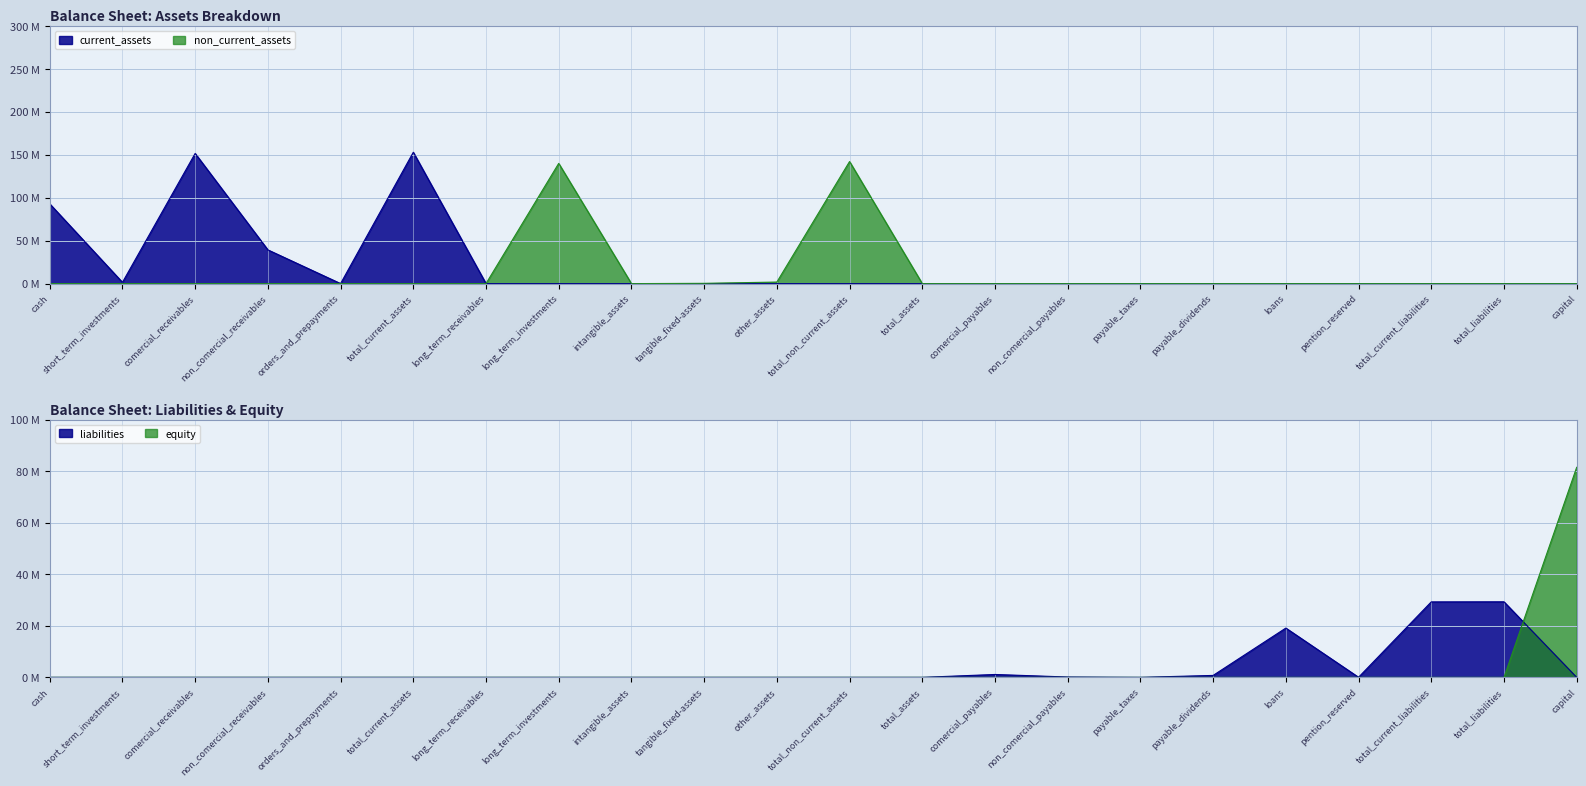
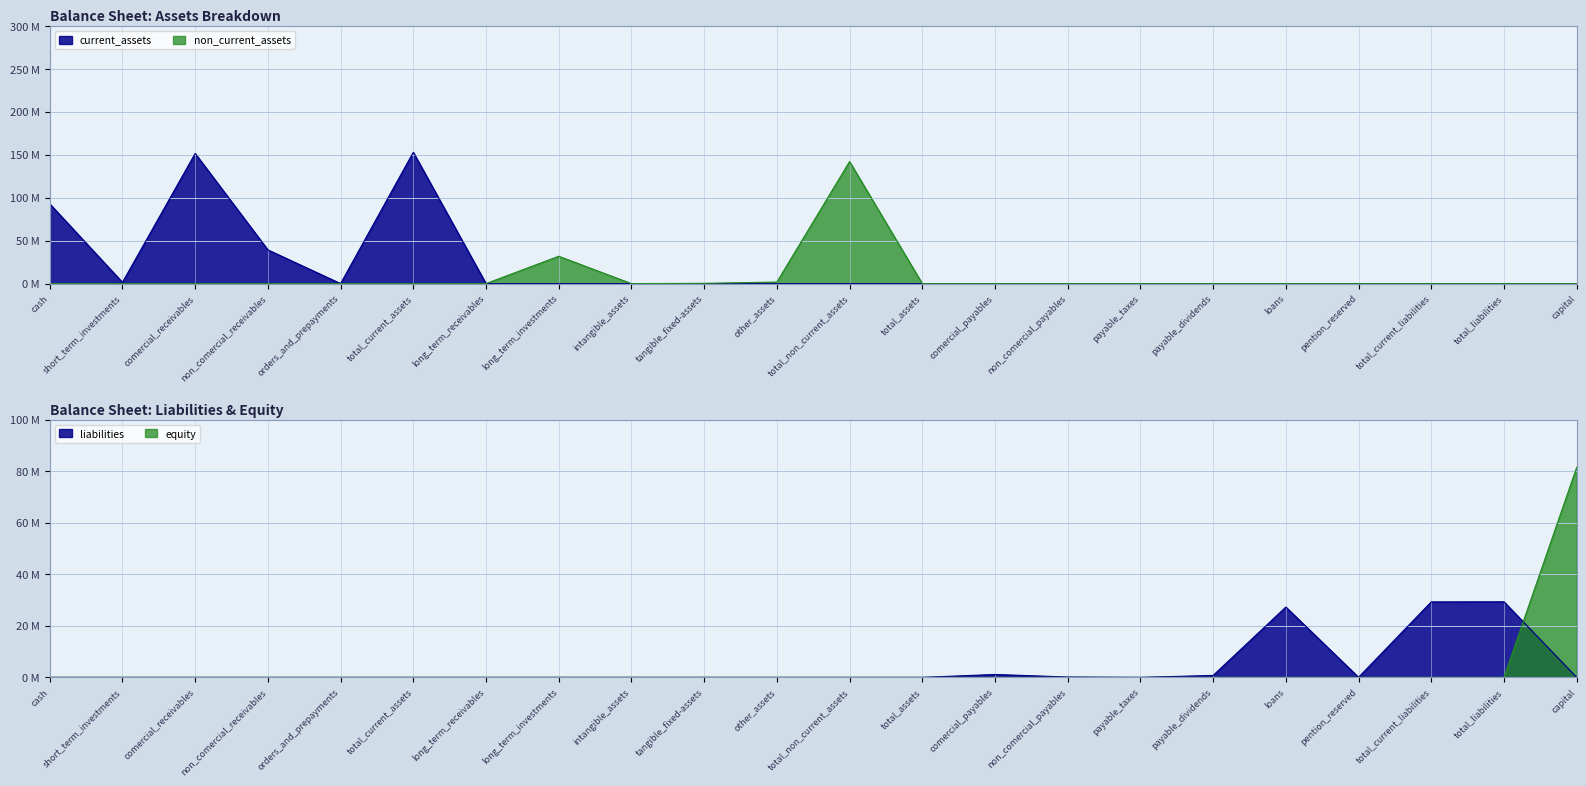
Balance Sheet: Assets Breakdown, non_current_assets, long_term_investments: 140000000 -> 30000000
Balance Sheet: Liabilities & Equity, liabilities, loans: 19000000 -> 27000000
